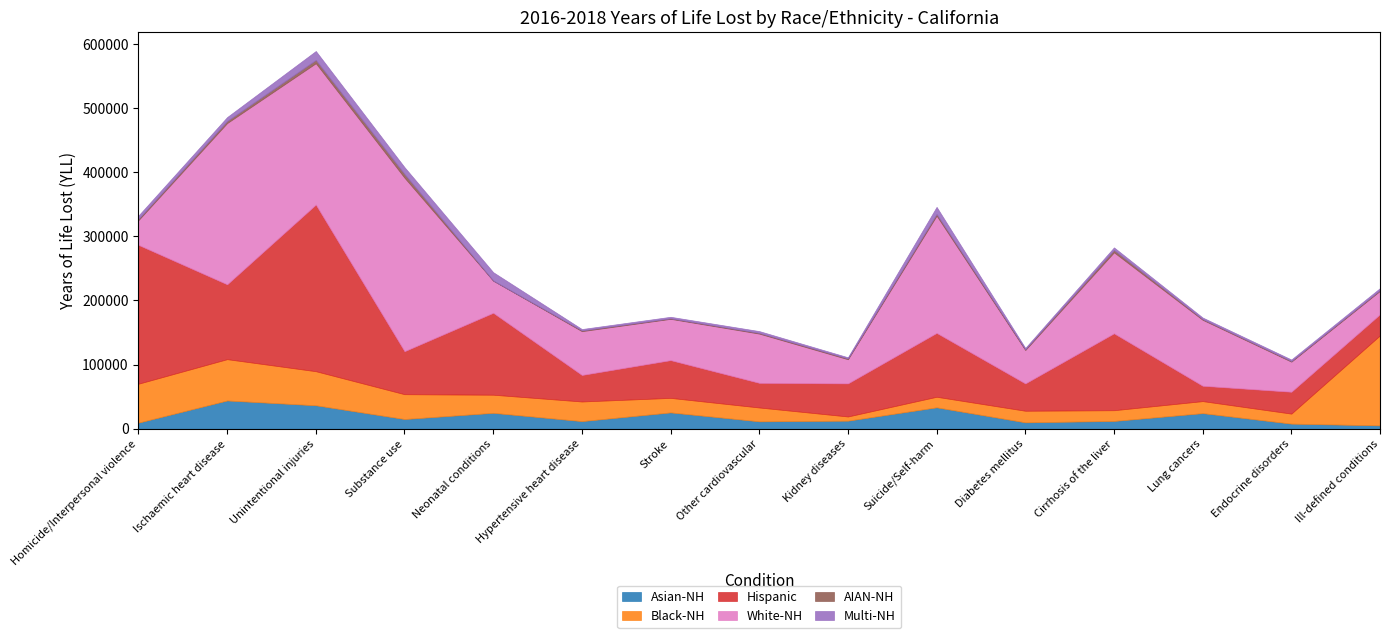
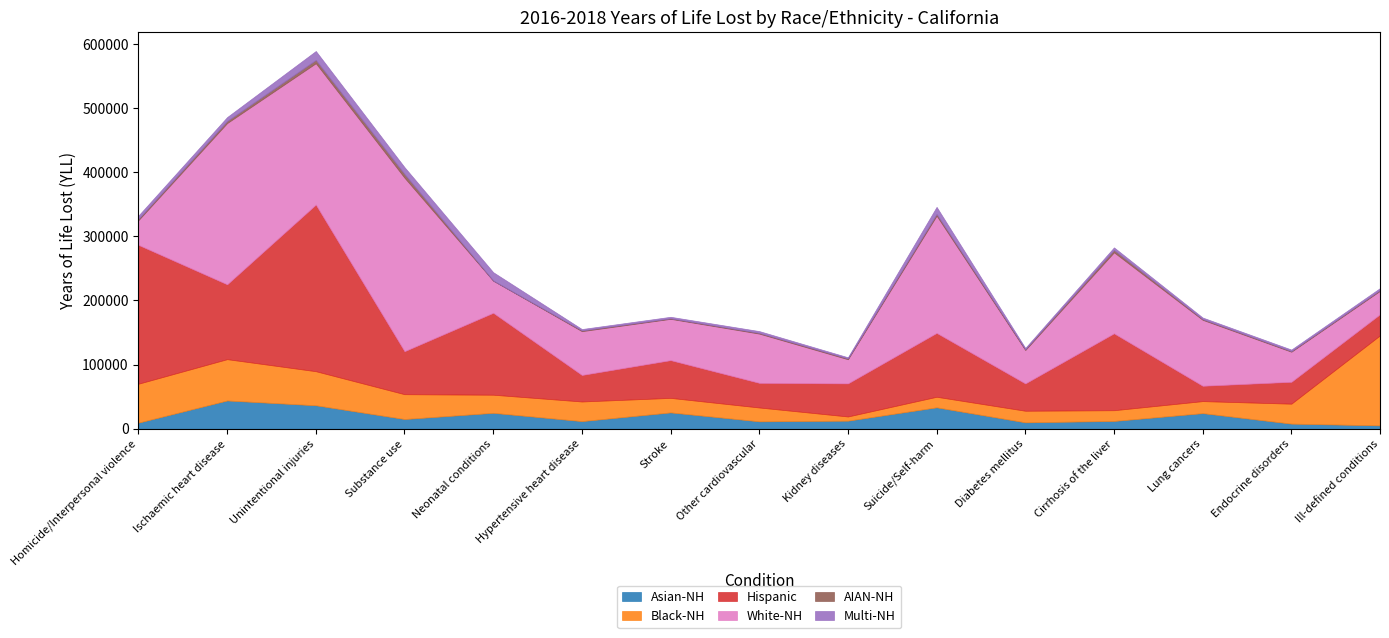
Black-NH, Endocrine disorders: 20000 -> 30000
